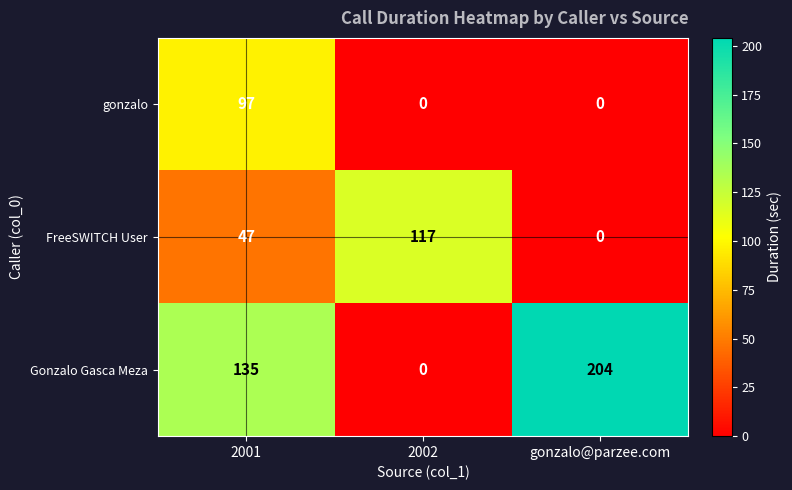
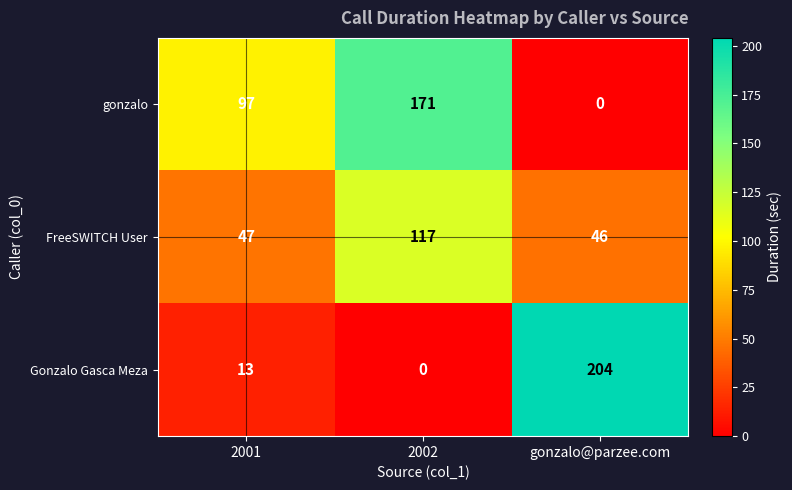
gonzalo, 2002: 0 -> 171
FreeSWITCH User, gonzalo@parzee.com: 0 -> 46
Gonzalo Gasca Meza, 2001: 135 -> 13
